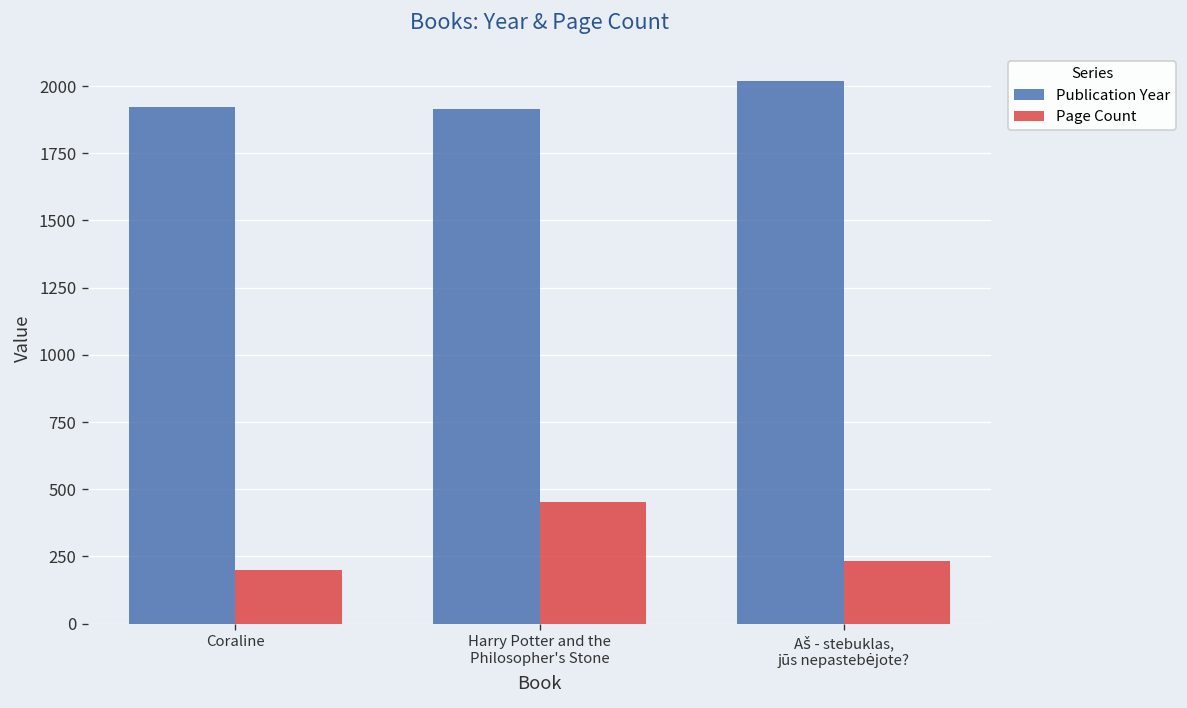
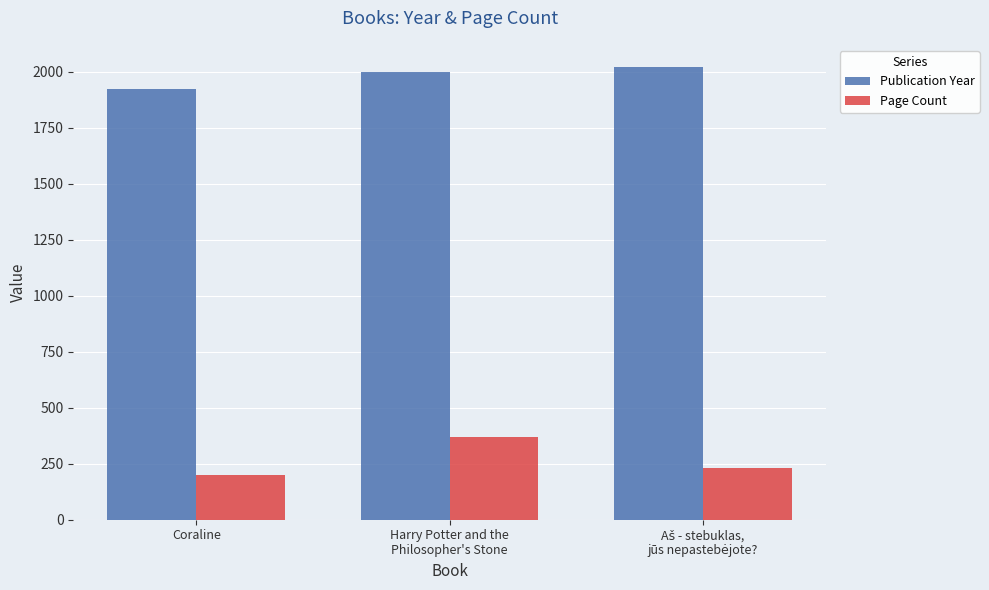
Publication Year, Harry Potter and the Philosopher's Stone: 1920 -> 2000
Page Count, Harry Potter and the Philosopher's Stone: 450 -> 370
